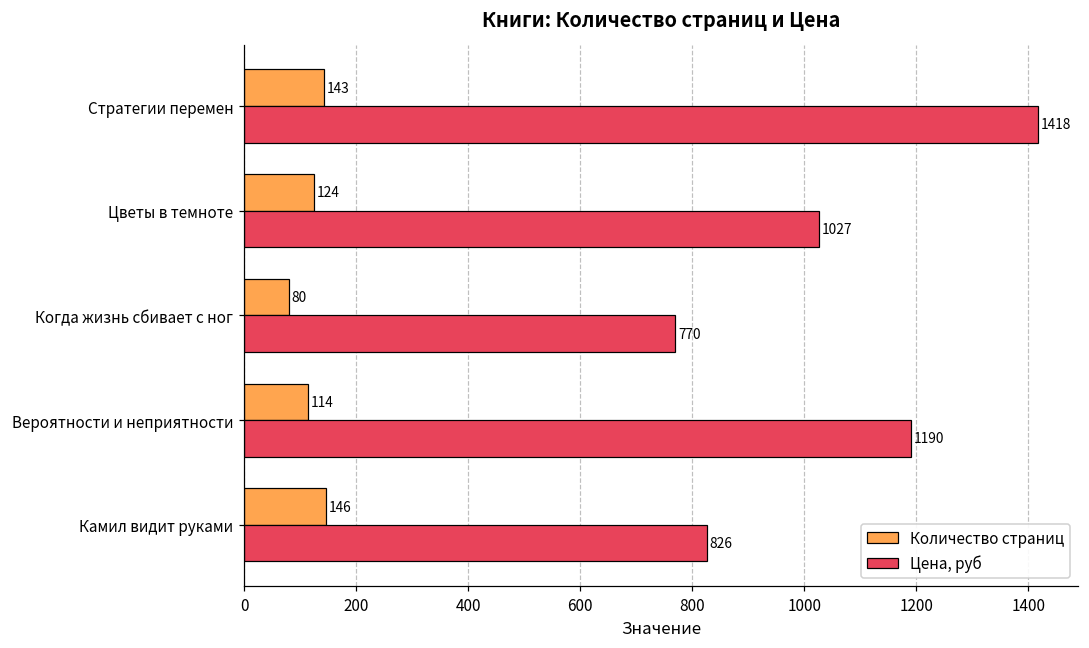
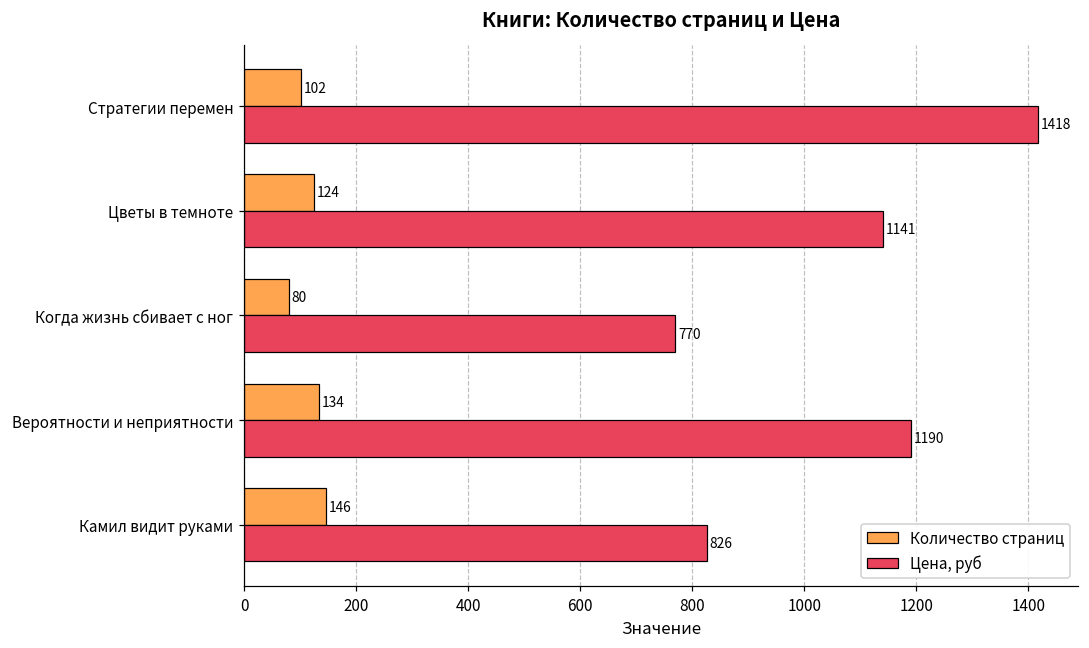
Количество страниц, Стратегии перемен: 143 -> 102
Цена, руб, Цветы в темноте: 1027 -> 1141
Количество страниц, Вероятности и неприятности: 114 -> 134
